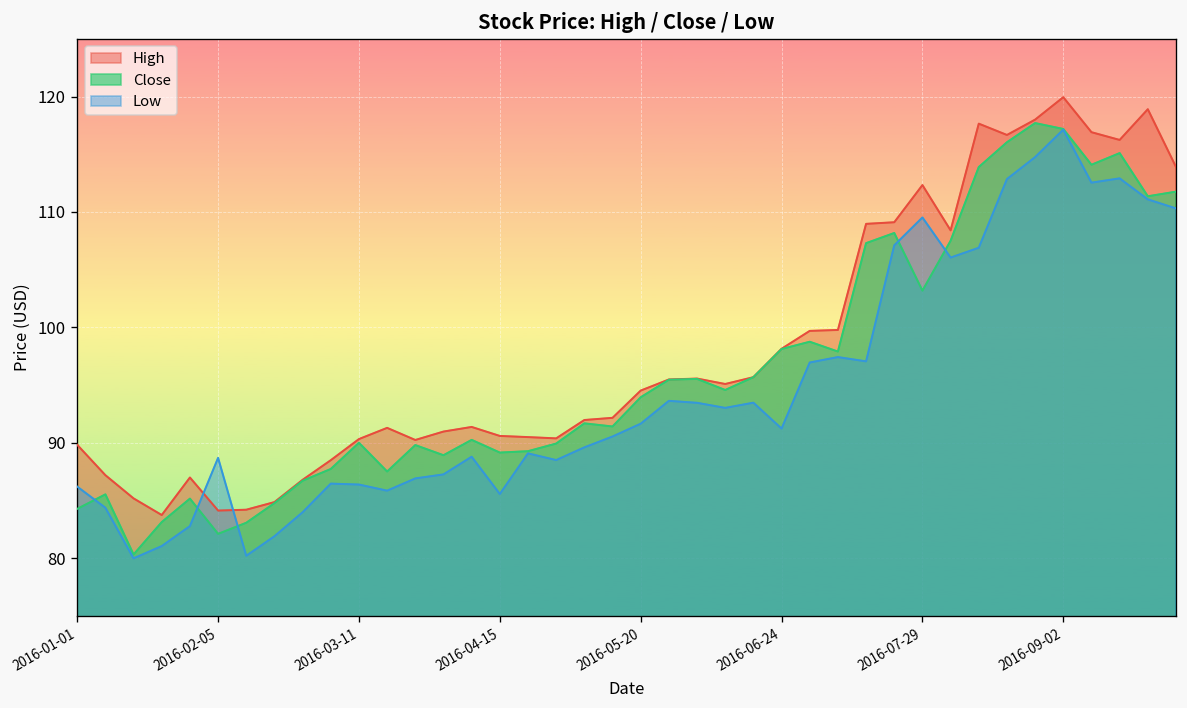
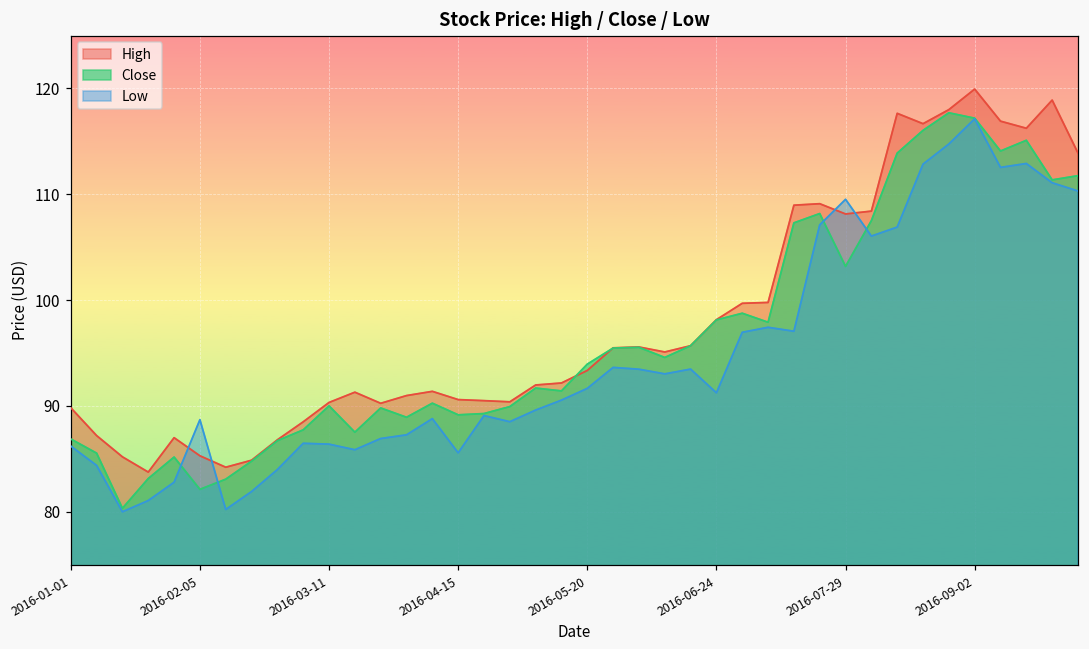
Close, 2016-01-01: 84 -> 87
High, 2016-02-05: 84 -> 85
High, 2016-05-20: 95 -> 93
High, 2016-07-29: 112 -> 108
